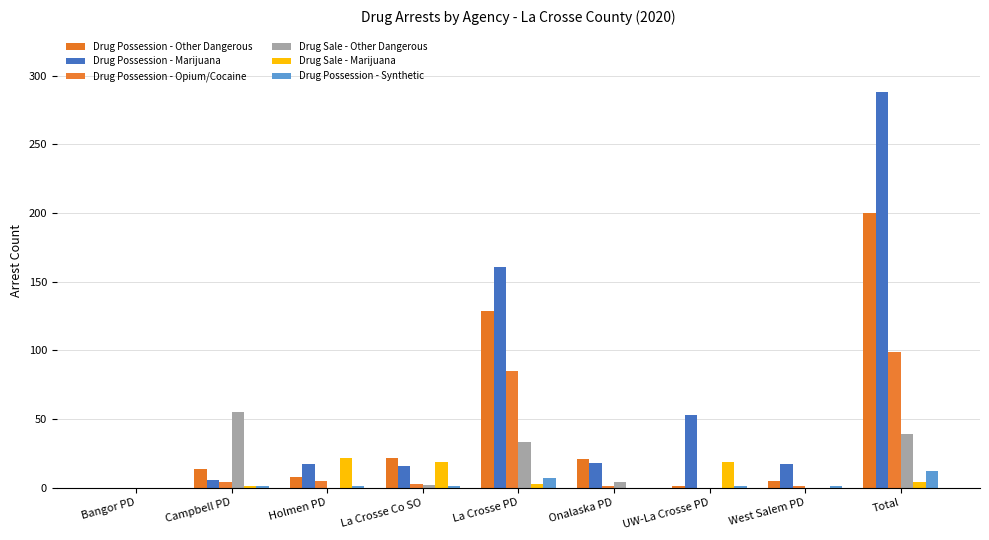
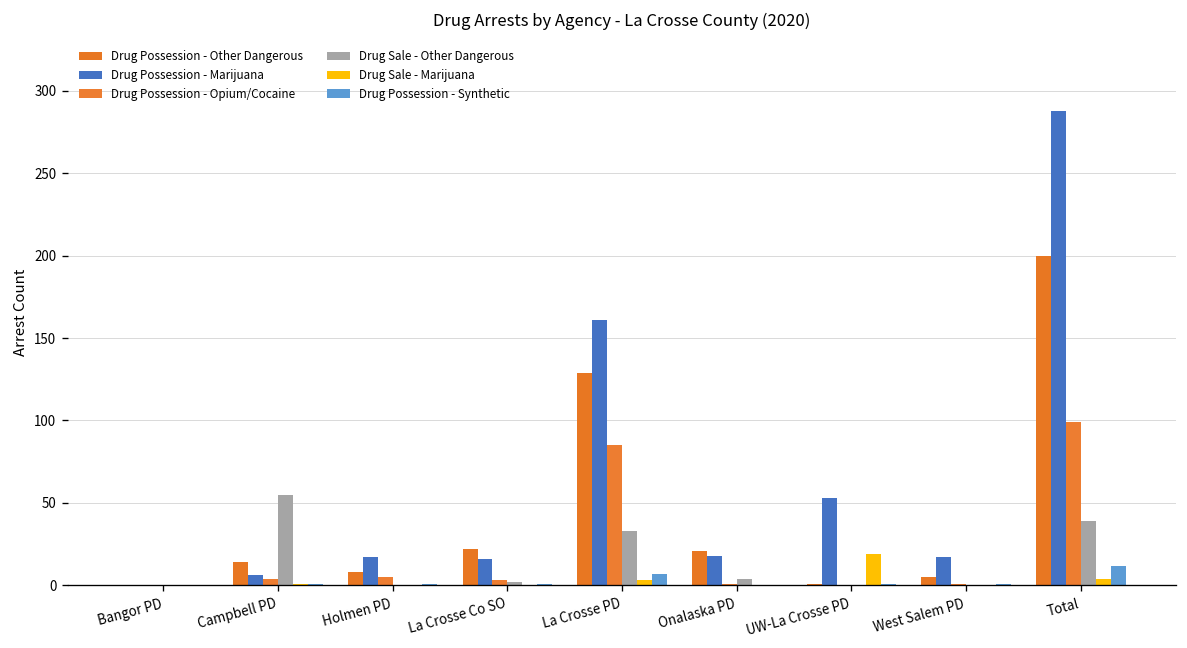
Drug Sale - Marijuana, Holmen PD: 22 -> 0
Drug Sale - Marijuana, La Crosse Co SO: 19 -> 0
